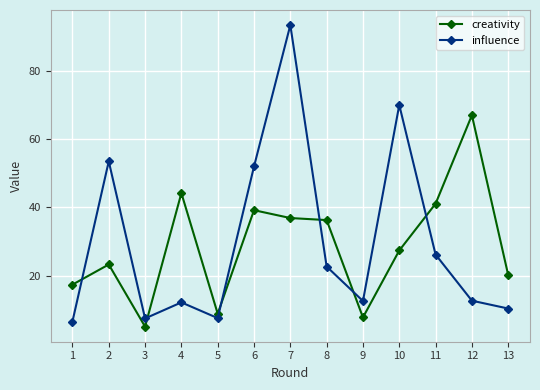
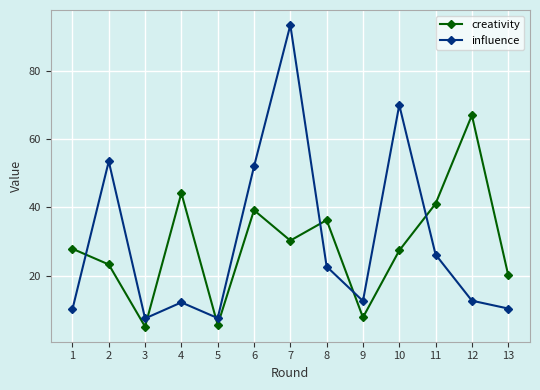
creativity, 1: 17 -> 28
influence, 1: 7 -> 10
creativity, 5: 9 -> 6
creativity, 7: 37 -> 30
